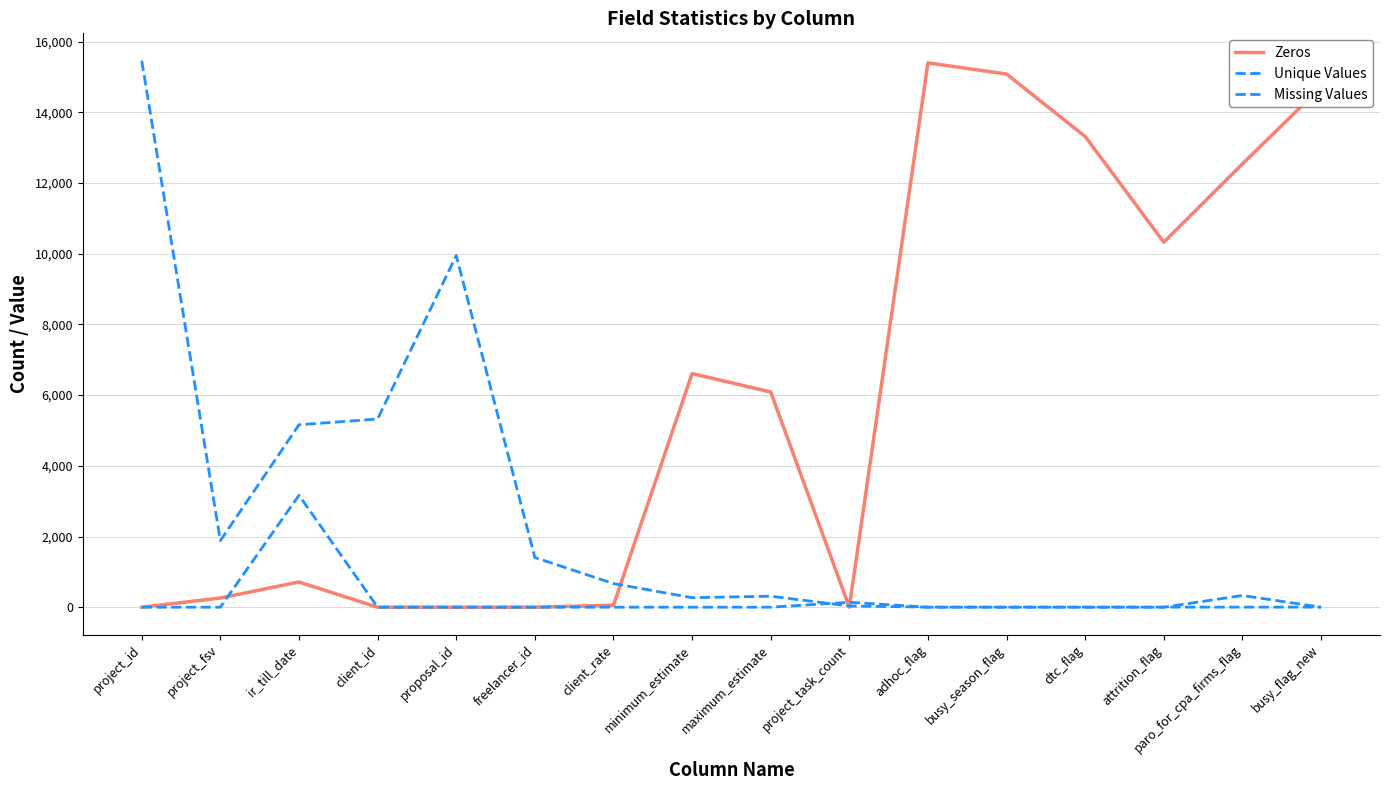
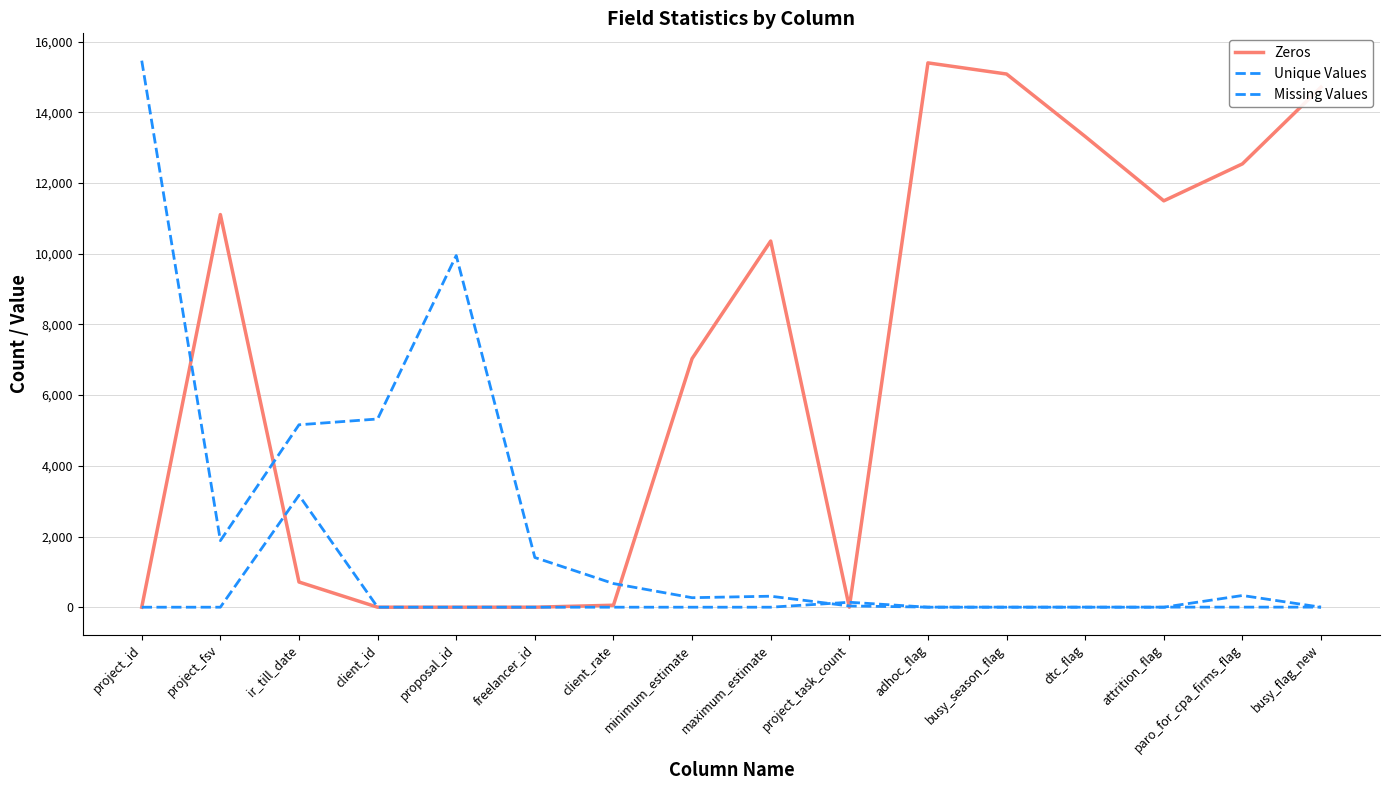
Zeros, project_fsv: 300 -> 11,100
Zeros, minimum_estimate: 6,600 -> 7,000
Zeros, maximum_estimate: 6,100 -> 10,400
Zeros, attrition_flag: 10,300 -> 11,500
